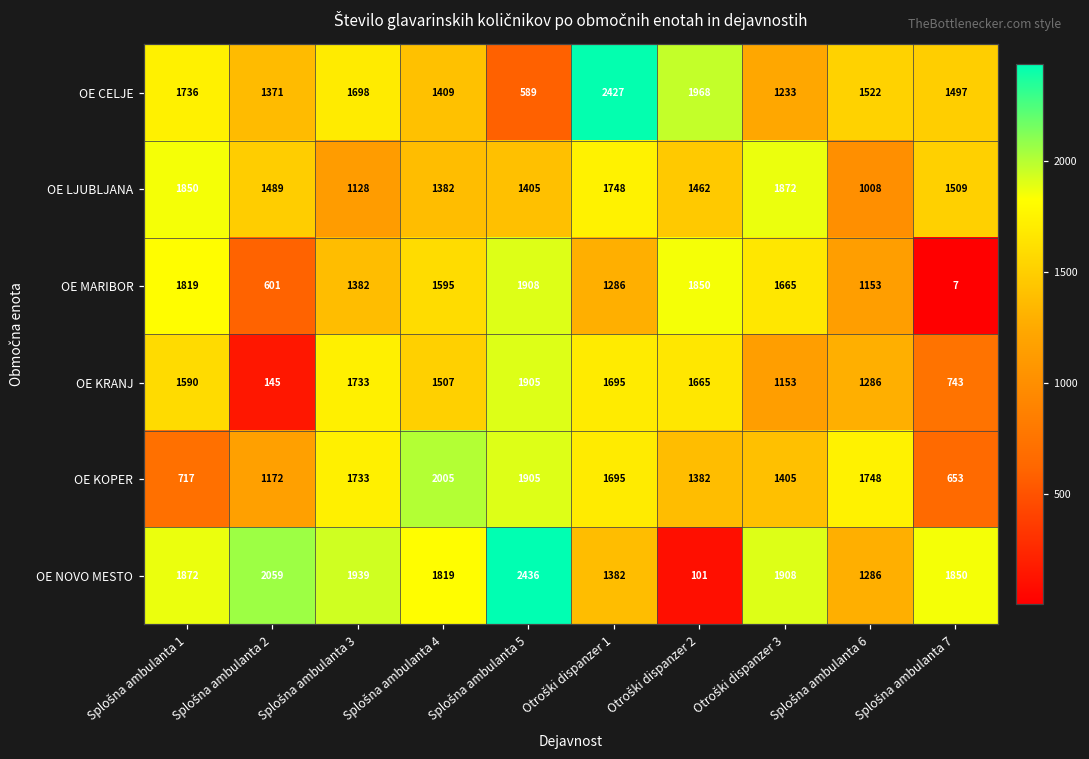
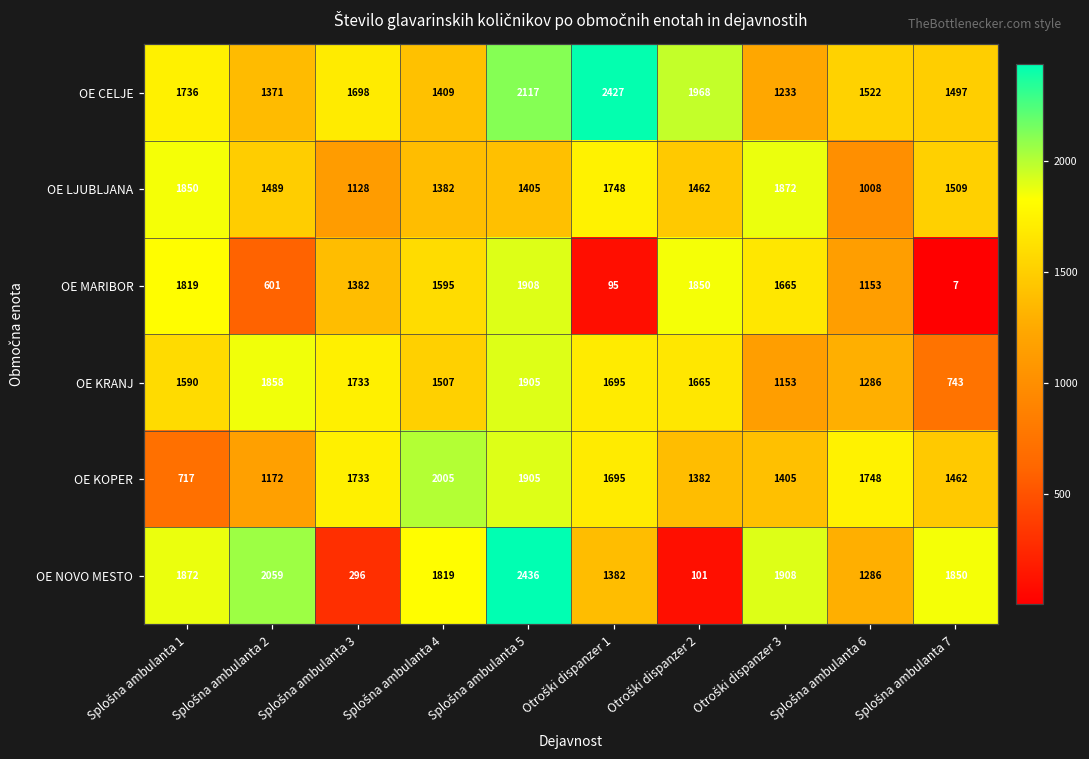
OE CELJE, Splošna ambulanta 5: 589 -> 2117
OE MARIBOR, Otroški dispanzer 1: 1286 -> 95
OE KRANJ, Splošna ambulanta 2: 145 -> 1858
OE KOPER, Splošna ambulanta 7: 653 -> 1462
OE NOVO MESTO, Splošna ambulanta 3: 1939 -> 296
